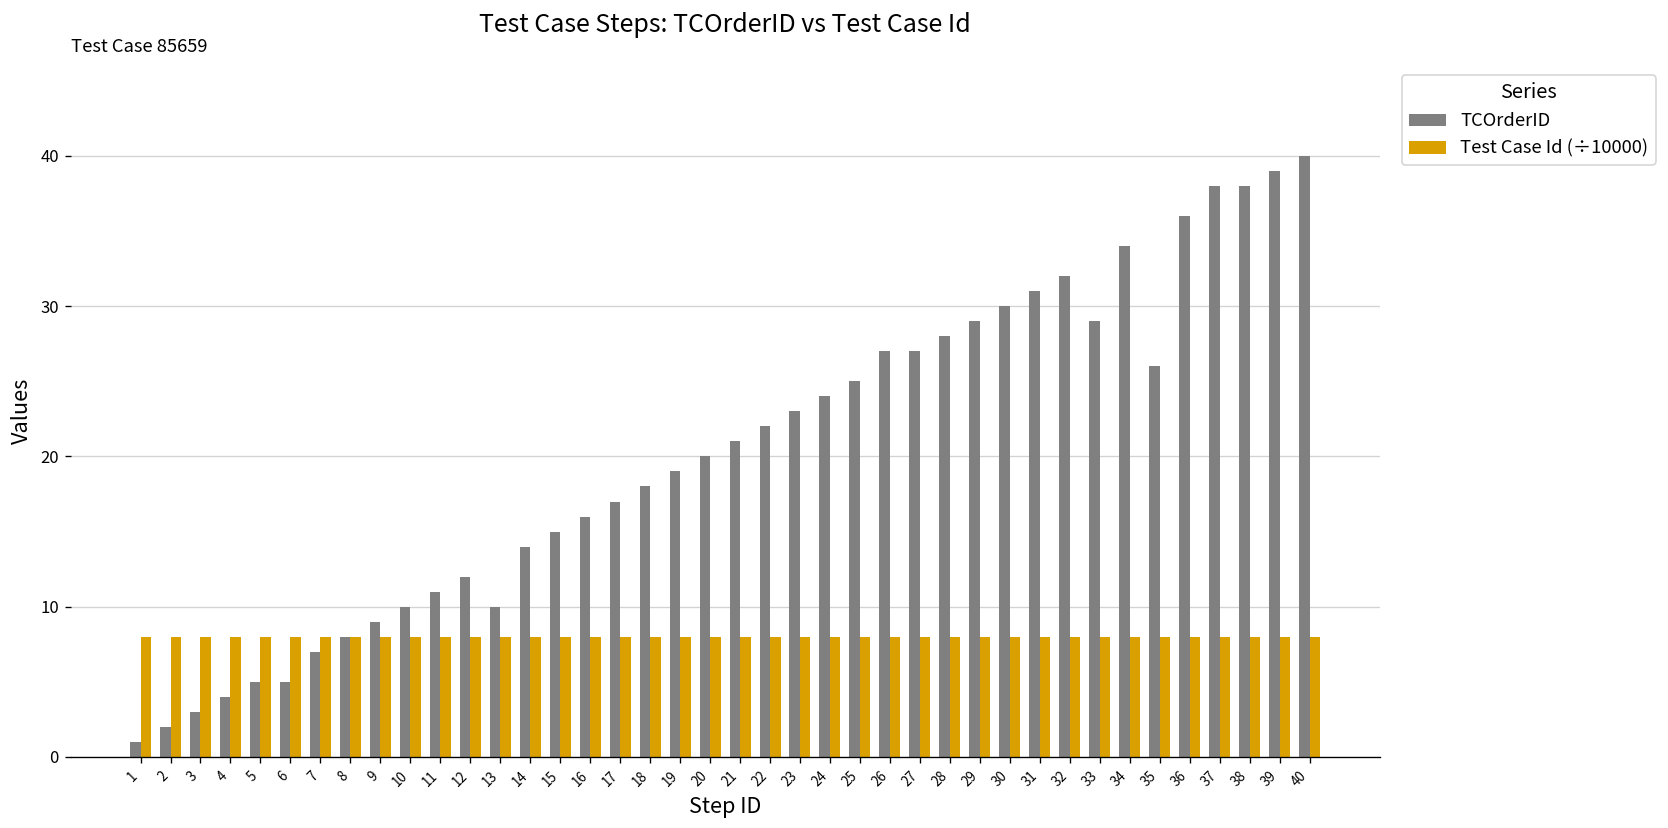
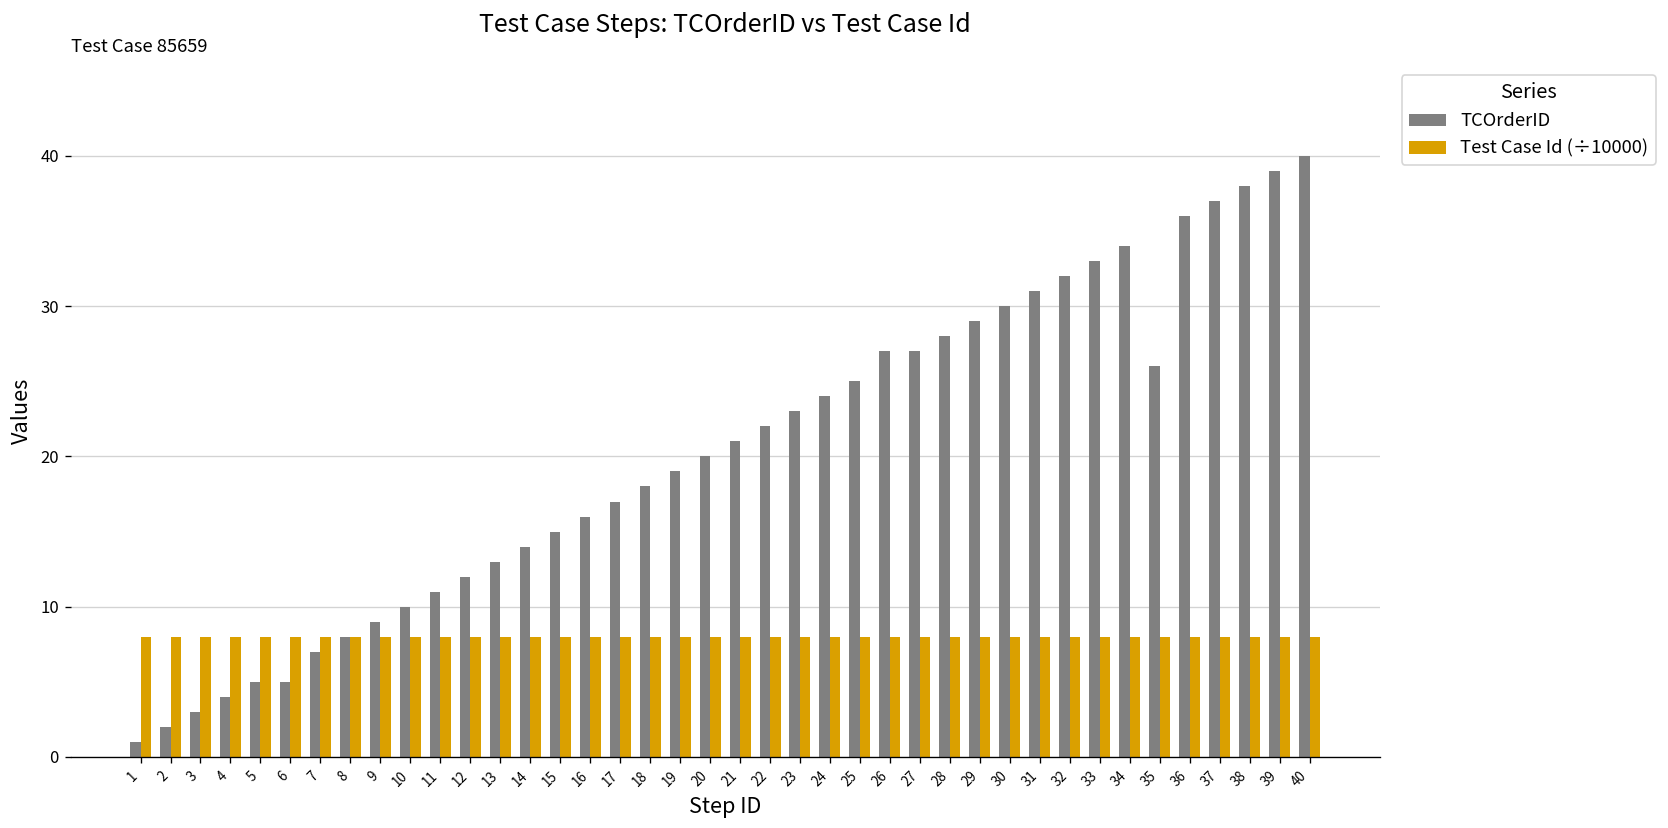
TCOrderID, 13: 10 -> 13
TCOrderID, 33: 29 -> 33
TCOrderID, 37: 38 -> 37
